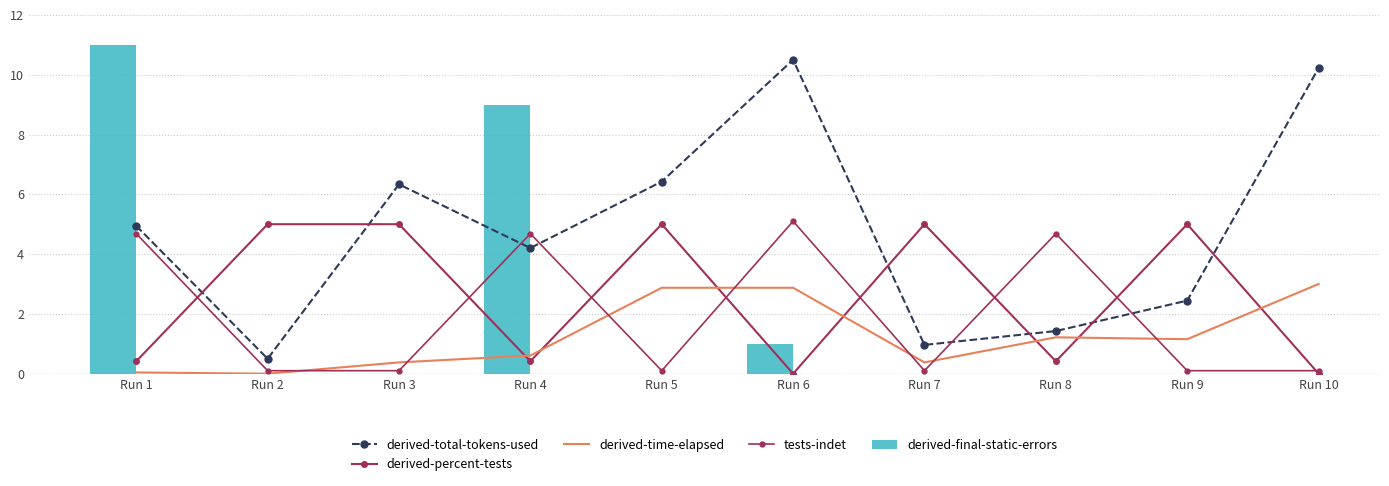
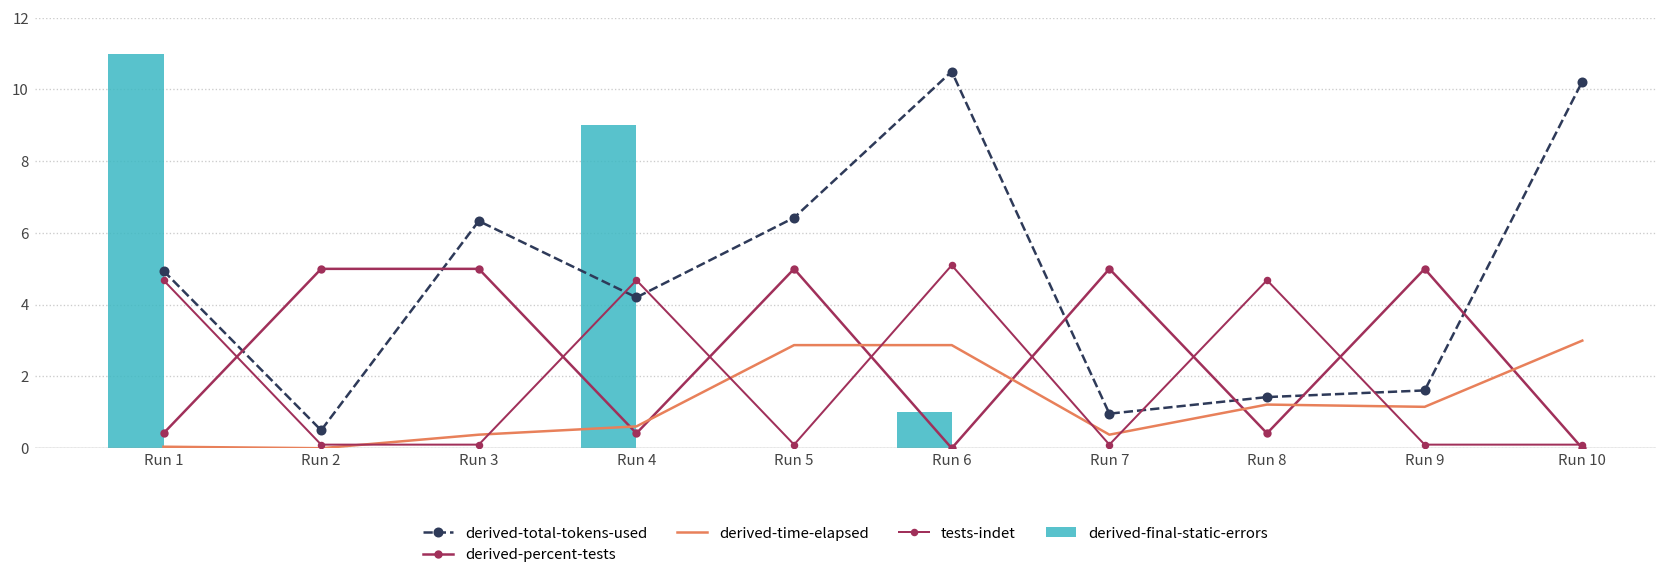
derived-total-tokens-used, Run 9: 2.4 -> 1.6
